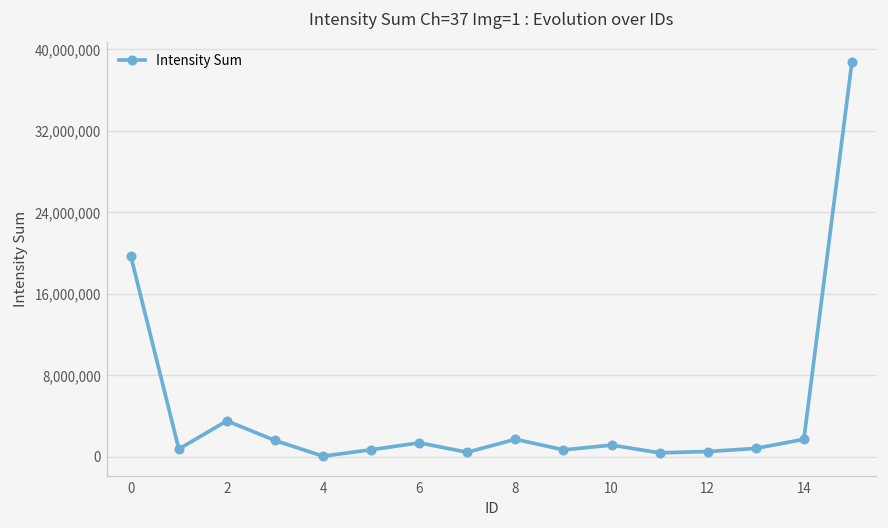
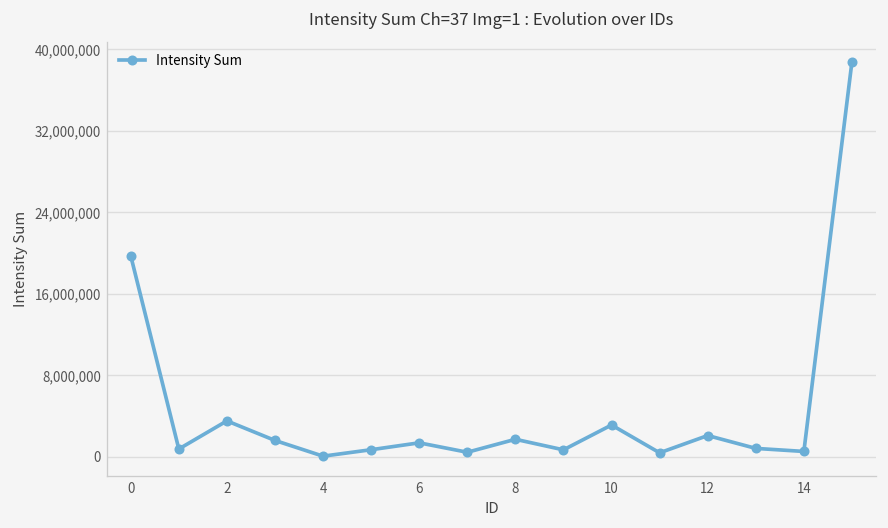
10: 1,000,000 -> 3,000,000
12: 1,000,000 -> 2,000,000
14: 2,000,000 -> 1,000,000
